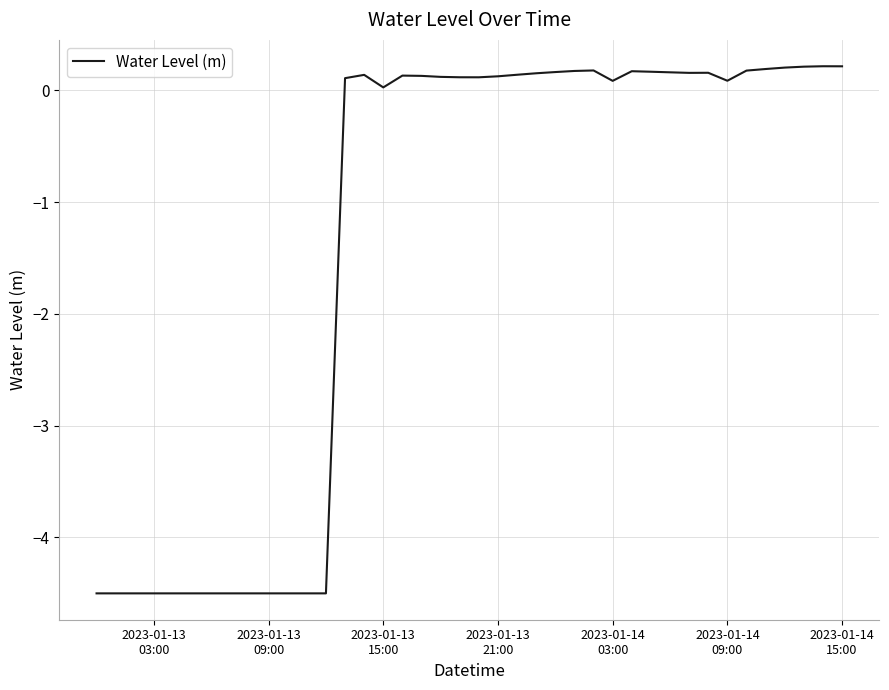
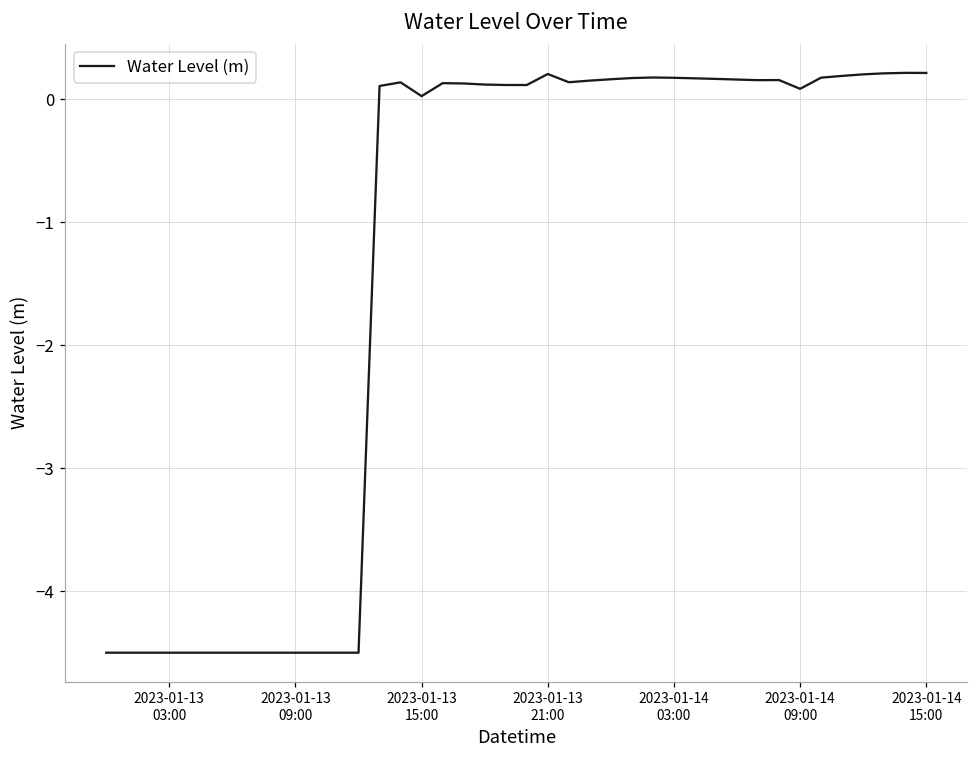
2023-01-13 21:00: 0.13 -> 0.21
2023-01-14 03:00: 0.09 -> 0.18
